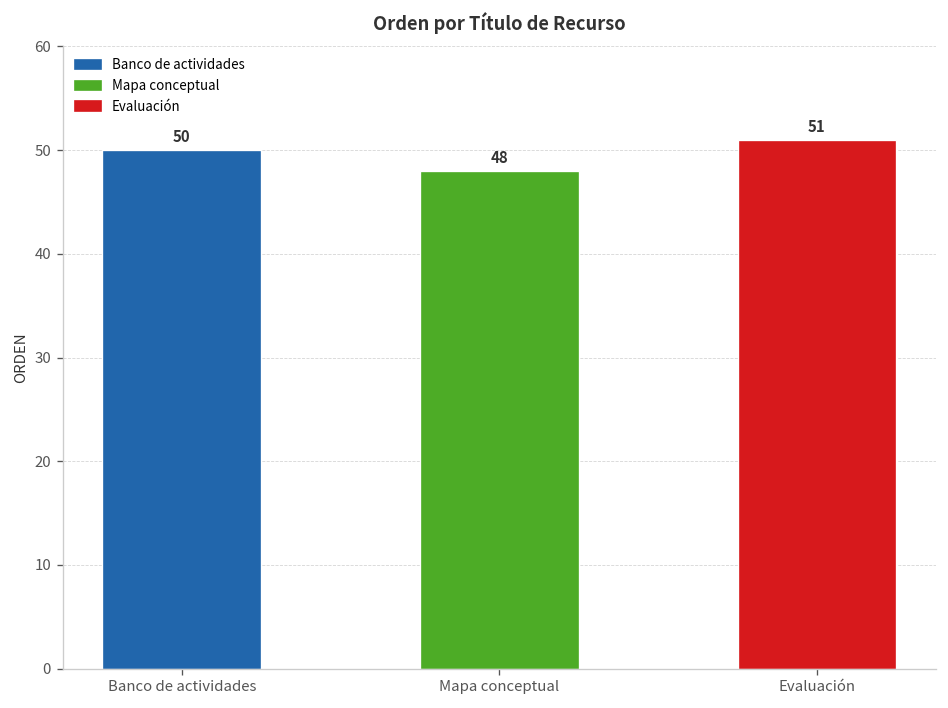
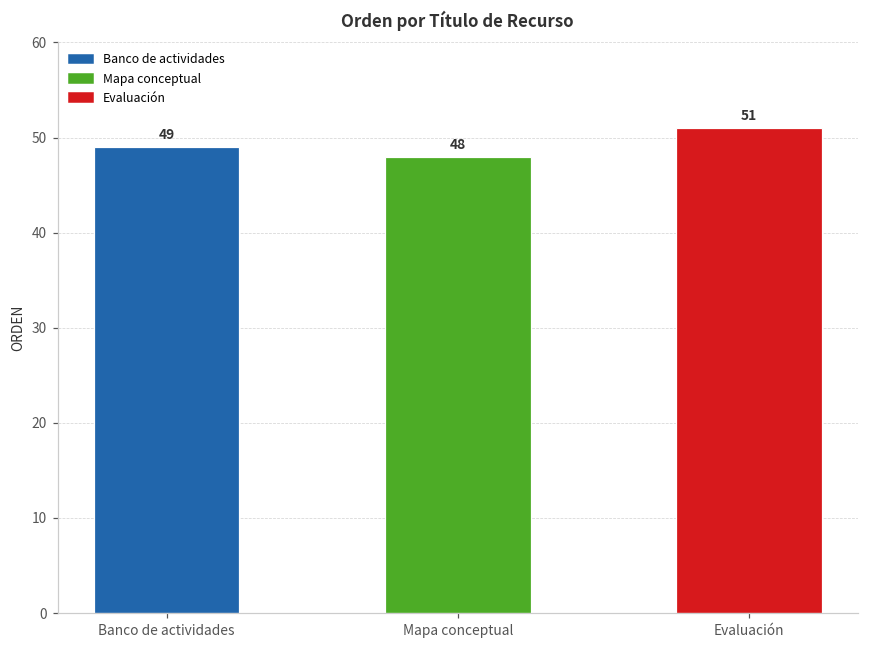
Banco de actividades: 50 -> 49
